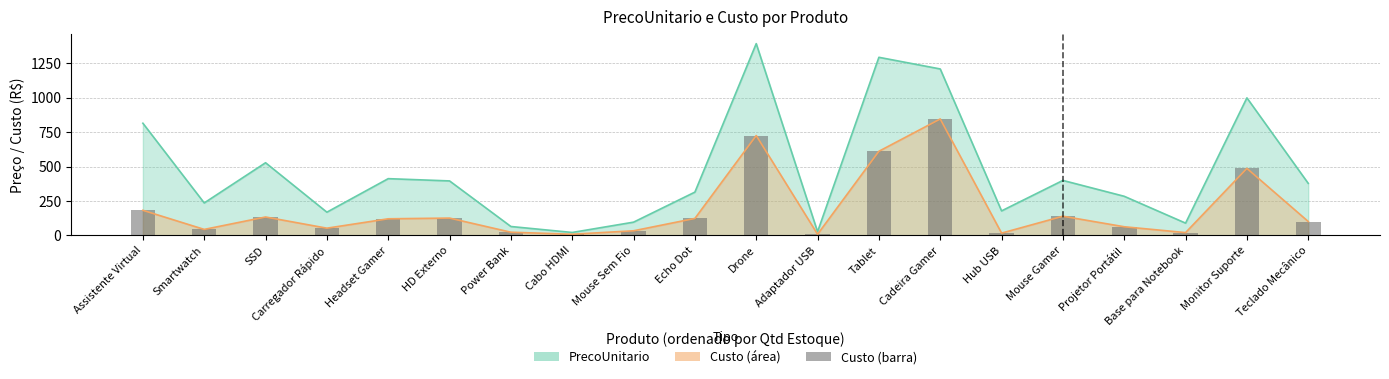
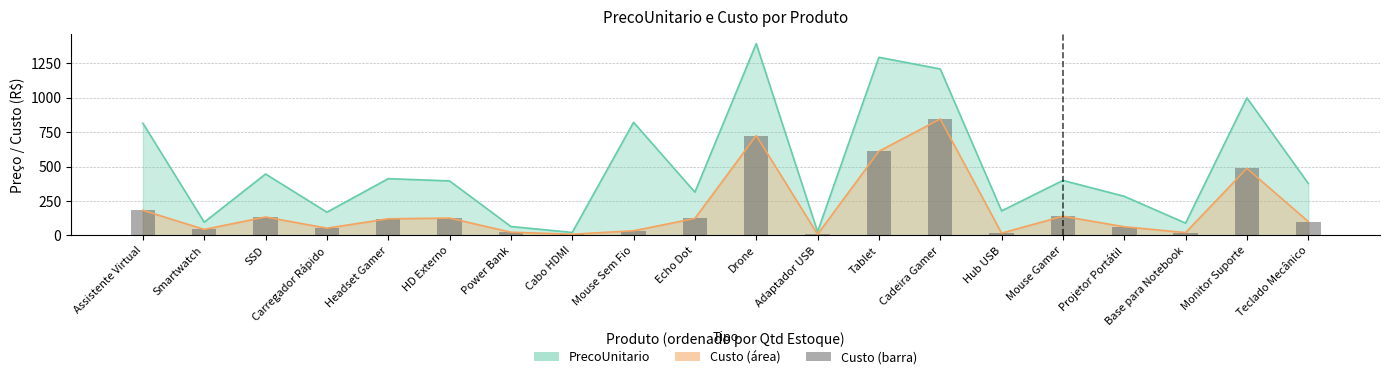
PrecoUnitario, Smartwatch: 240 -> 100
PrecoUnitario, SSD: 530 -> 450
PrecoUnitario, Mouse Sem Fio: 100 -> 820
